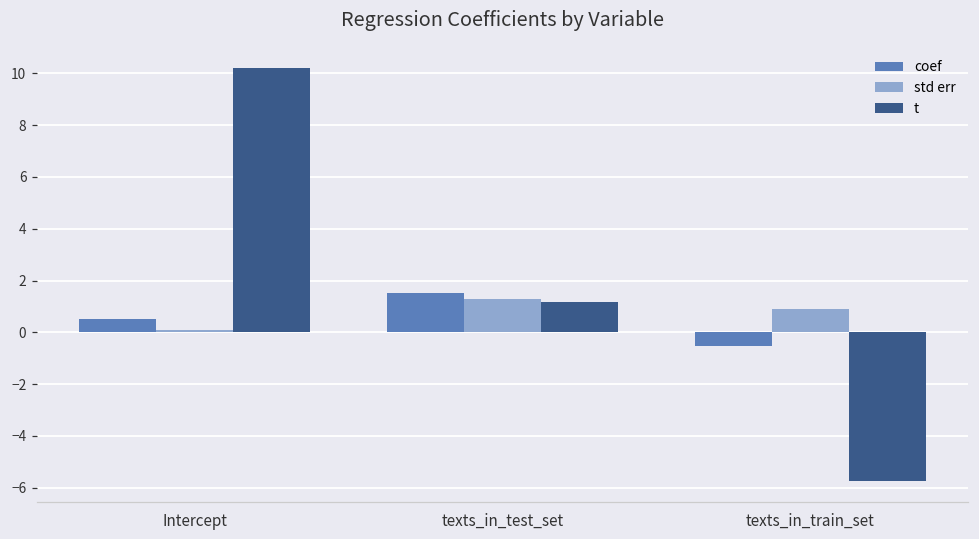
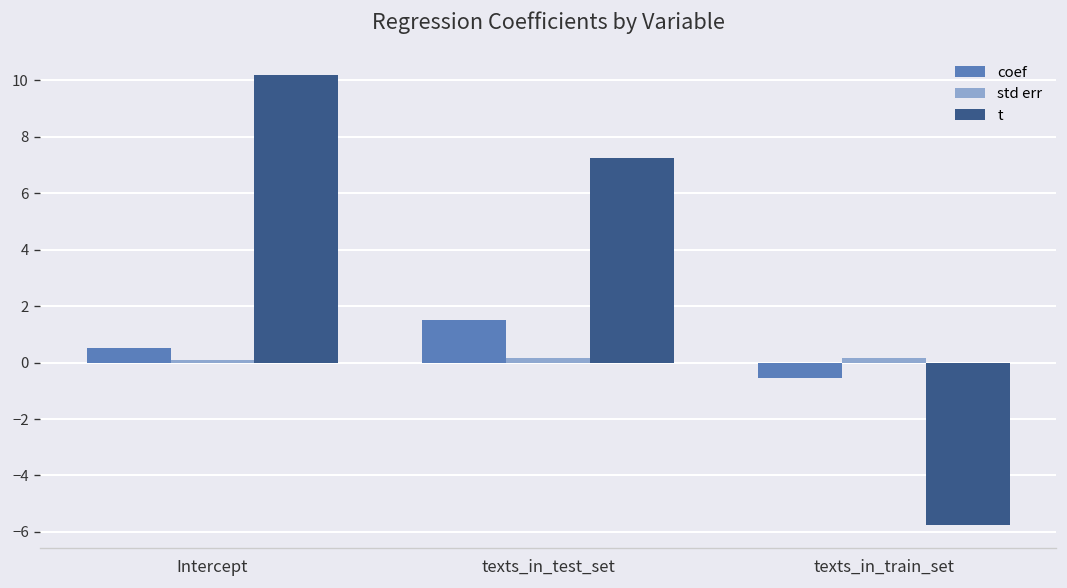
std err, texts_in_test_set: 1.3 -> 0.2
t, texts_in_test_set: 1.2 -> 7.2
std err, texts_in_train_set: 0.9 -> 0.2
